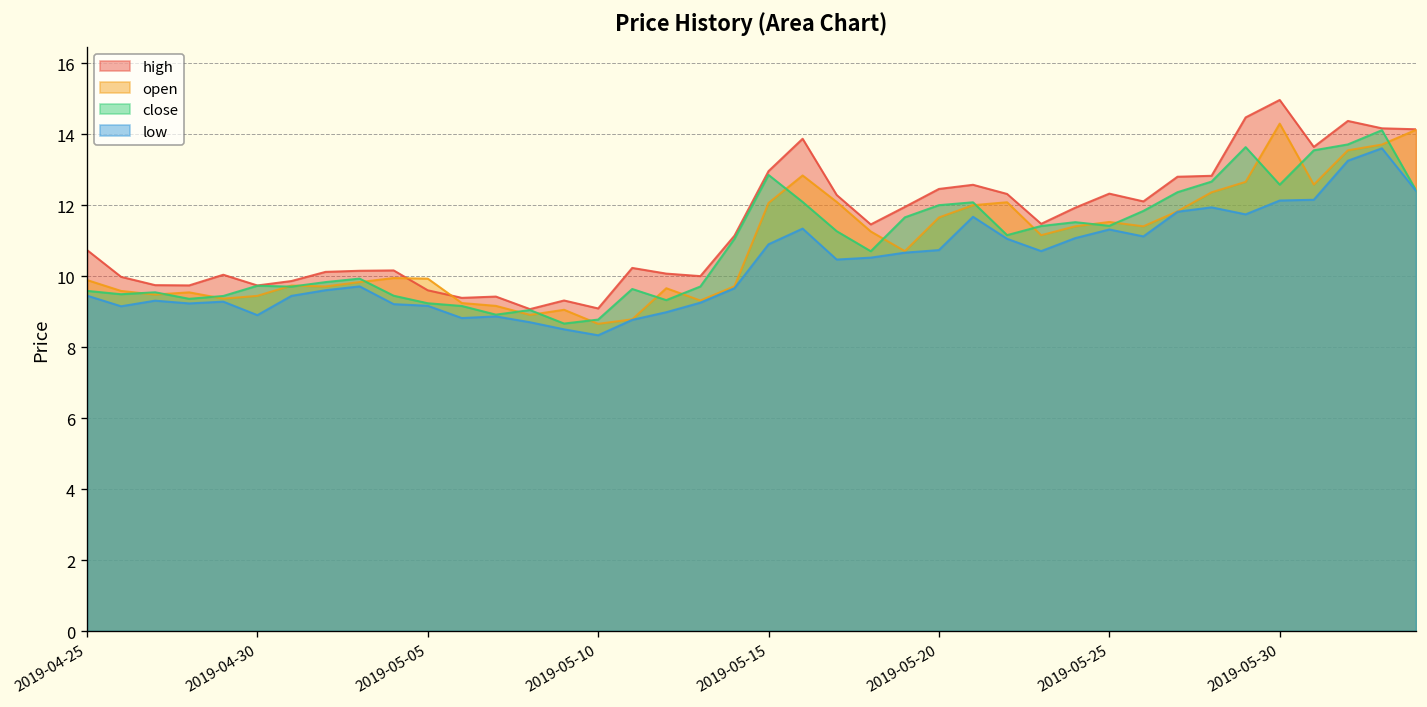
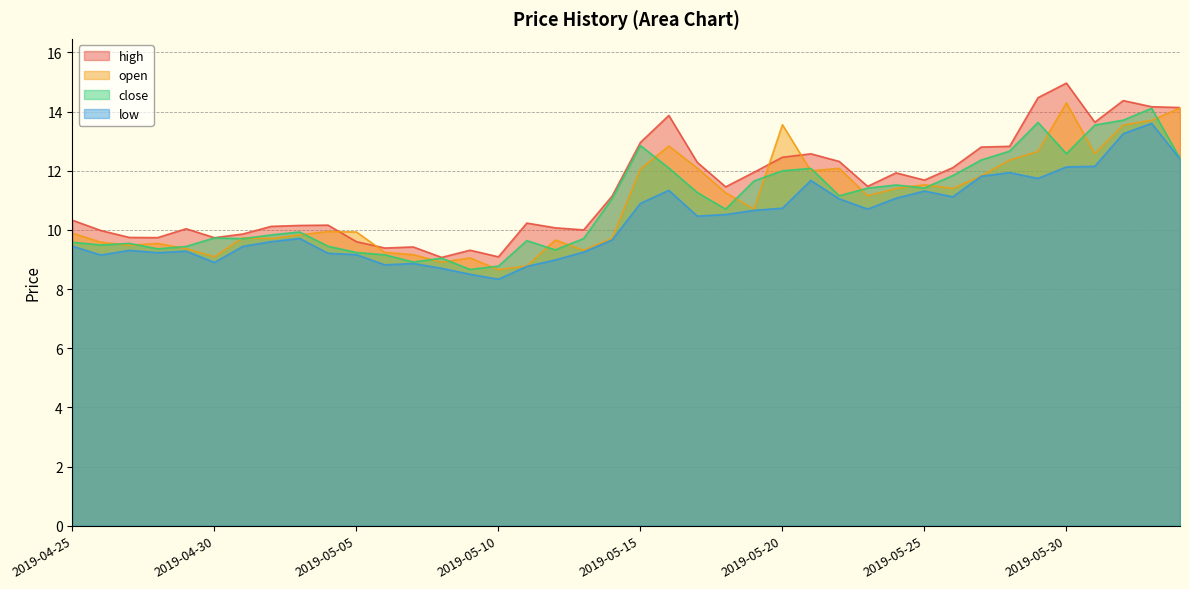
high, 2019-04-25: 10.7 -> 10.3
open, 2019-04-30: 9.4 -> 9.1
open, 2019-05-20: 11.7 -> 13.6
high, 2019-05-25: 12.3 -> 11.7
